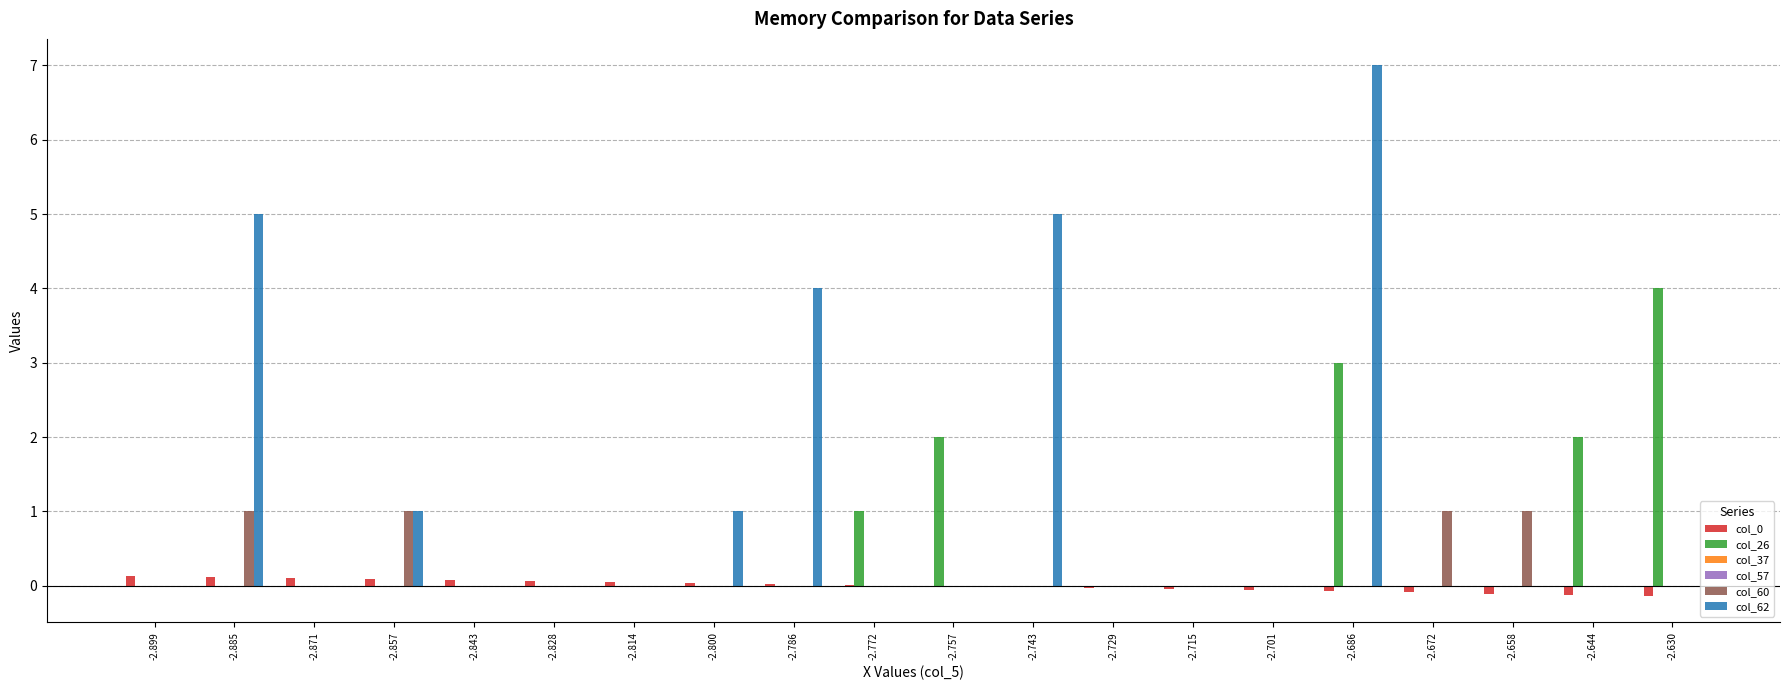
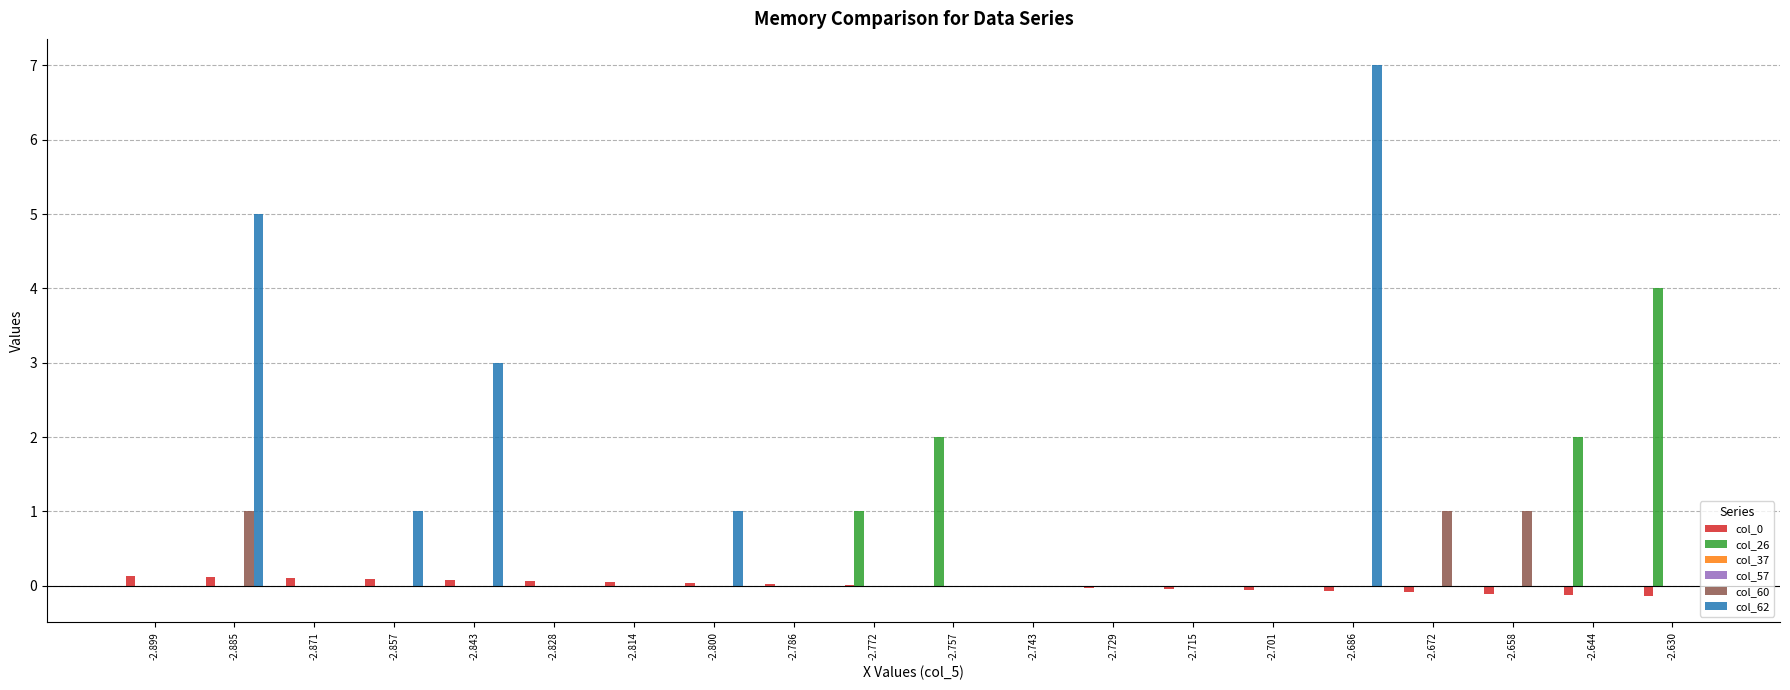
col_60, -2.857: 1 -> 0
col_62, -2.843: 0 -> 3
col_62, -2.786: 4 -> 0
col_62, -2.743: 5 -> 0
col_26, -2.686: 3 -> 0
